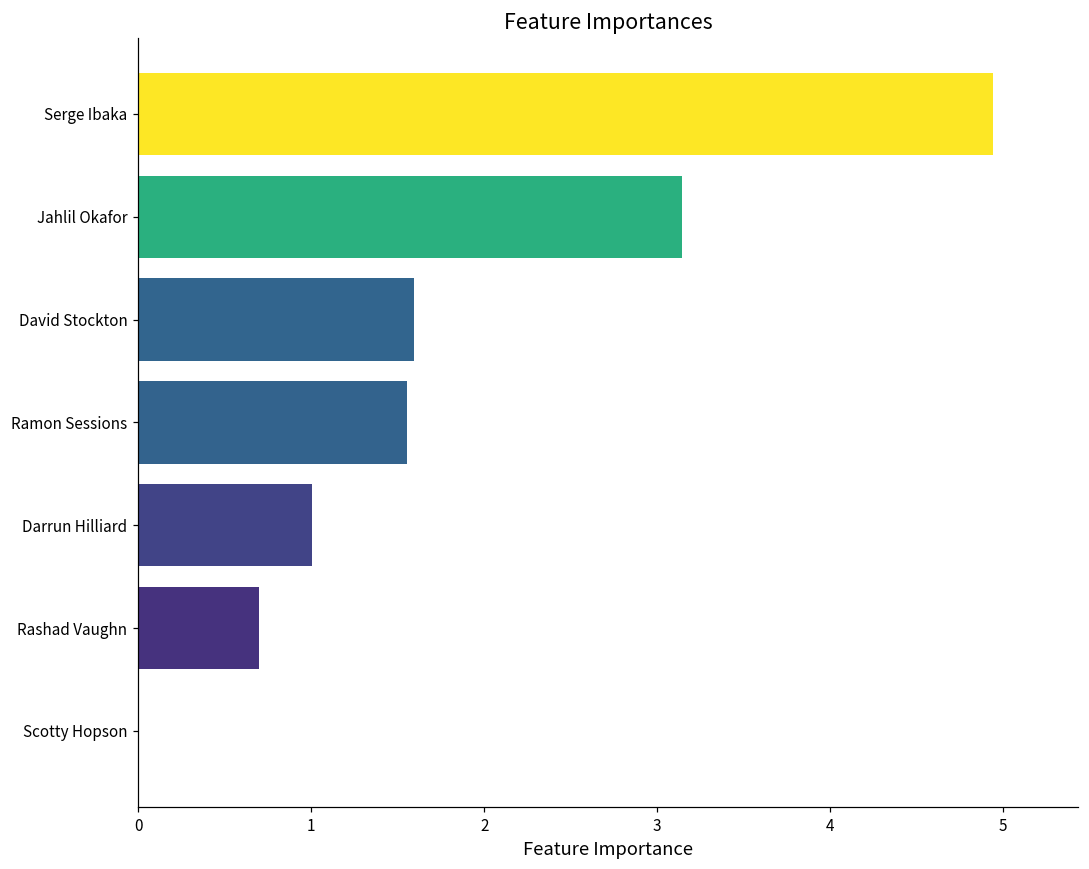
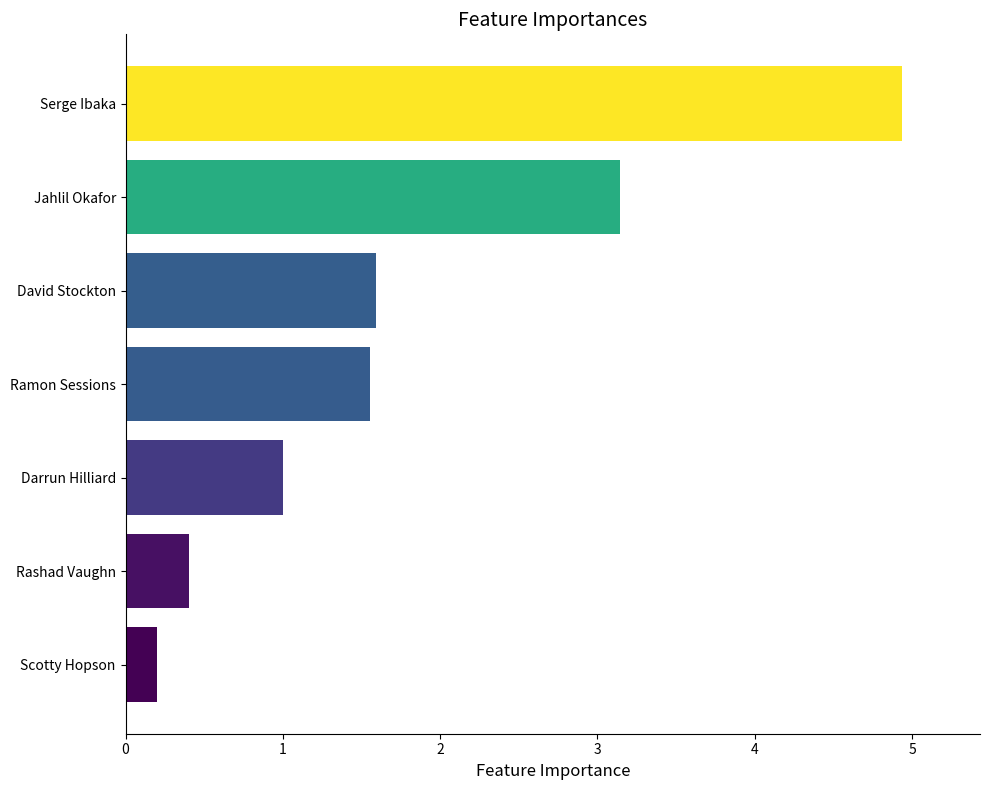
Rashad Vaughn: 0.7 -> 0.4
Scotty Hopson: 0.0 -> 0.2
